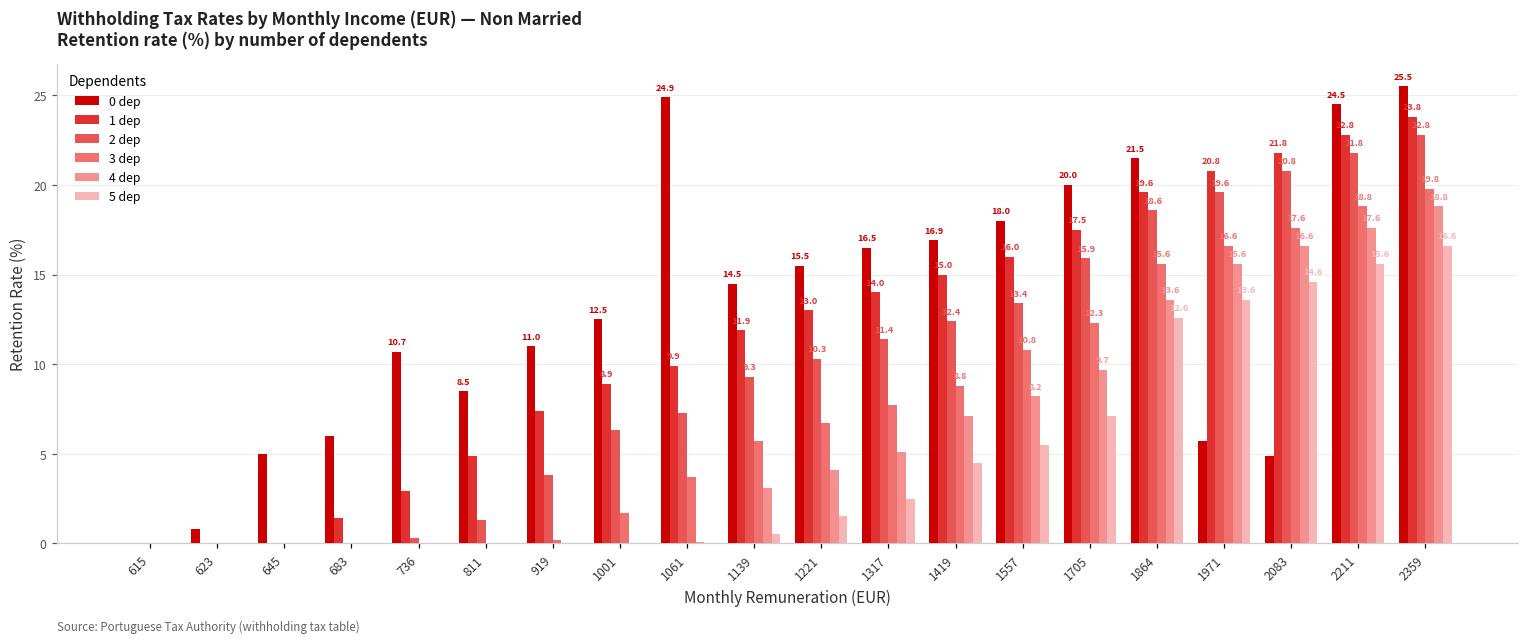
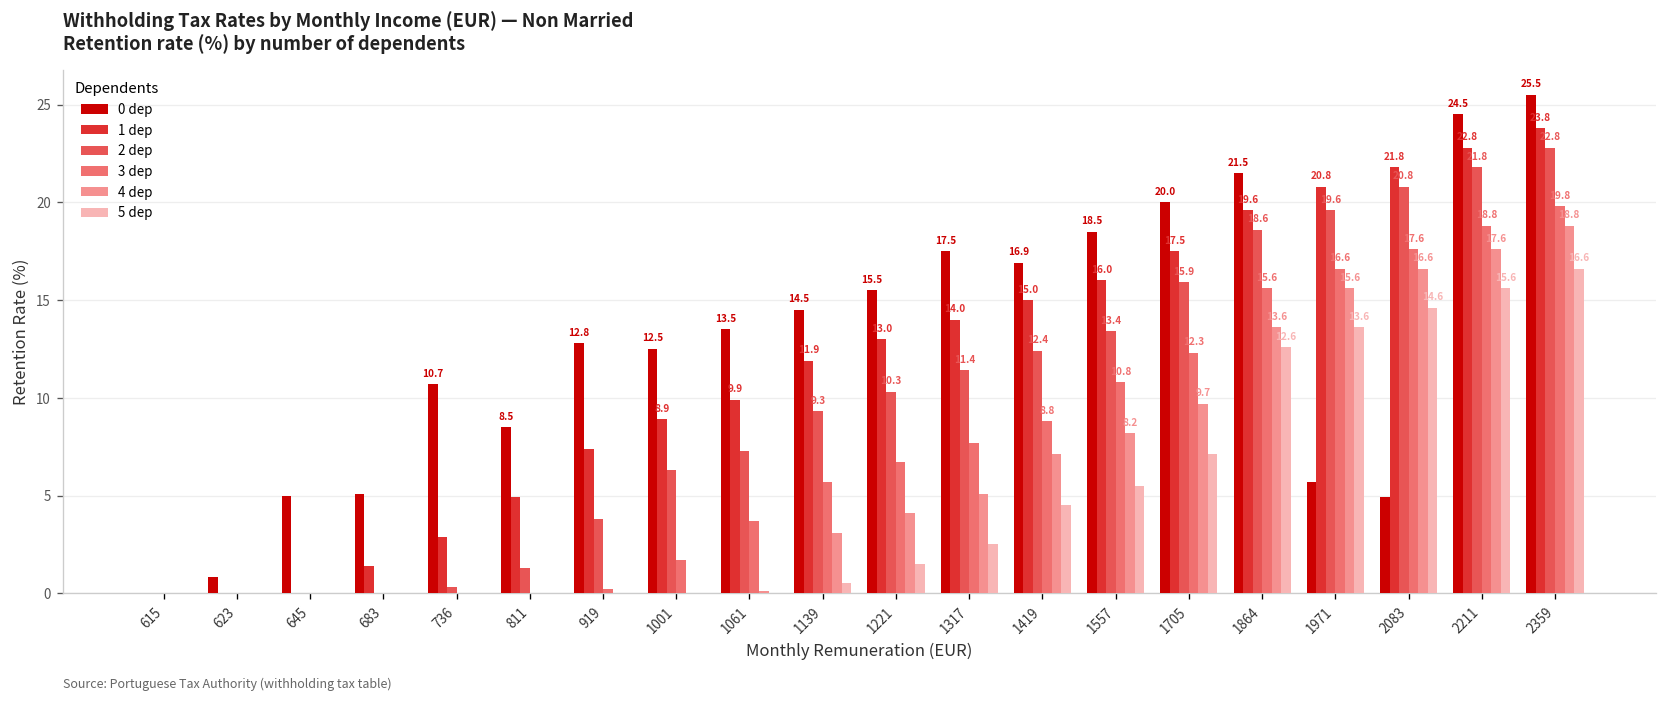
0 dep, 683: 6.0 -> 5.1
0 dep, 919: 11.0 -> 12.8
0 dep, 1061: 24.9 -> 13.5
0 dep, 1317: 16.5 -> 17.5
0 dep, 1557: 18.0 -> 18.5
